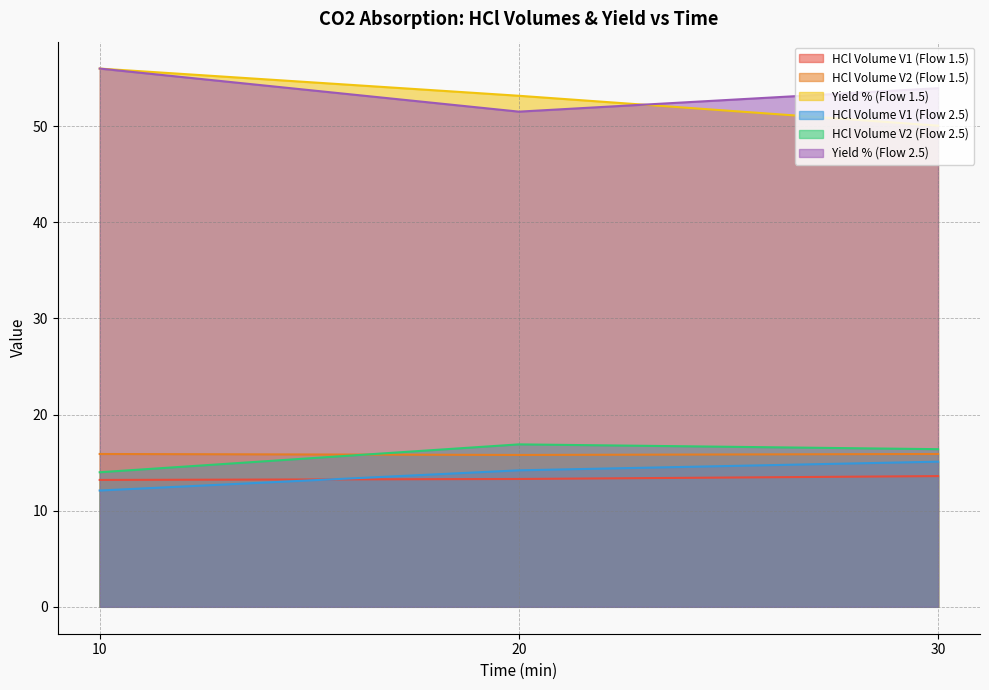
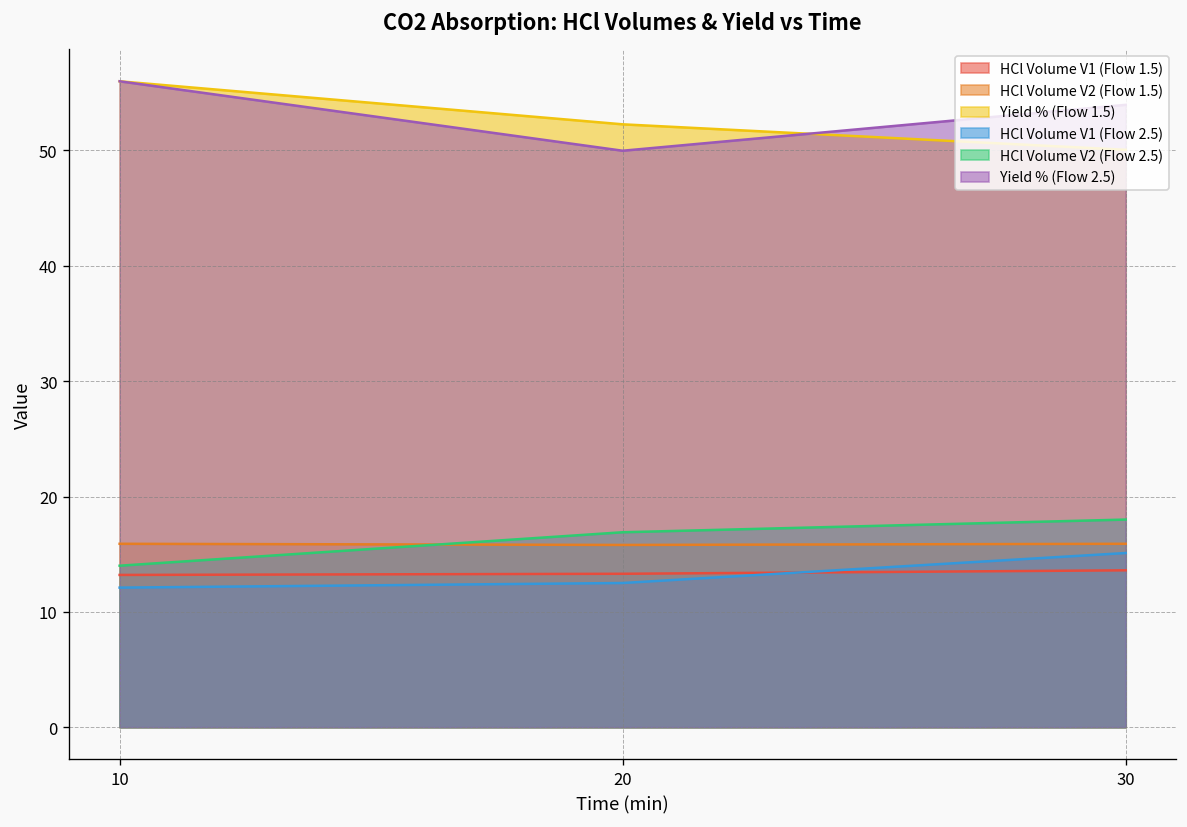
Yield % (Flow 1.5), 20: 53 -> 52
HCl Volume V1 (Flow 2.5), 20: 14 -> 13
Yield % (Flow 2.5), 20: 52 -> 50
HCl Volume V2 (Flow 2.5), 30: 16 -> 18
